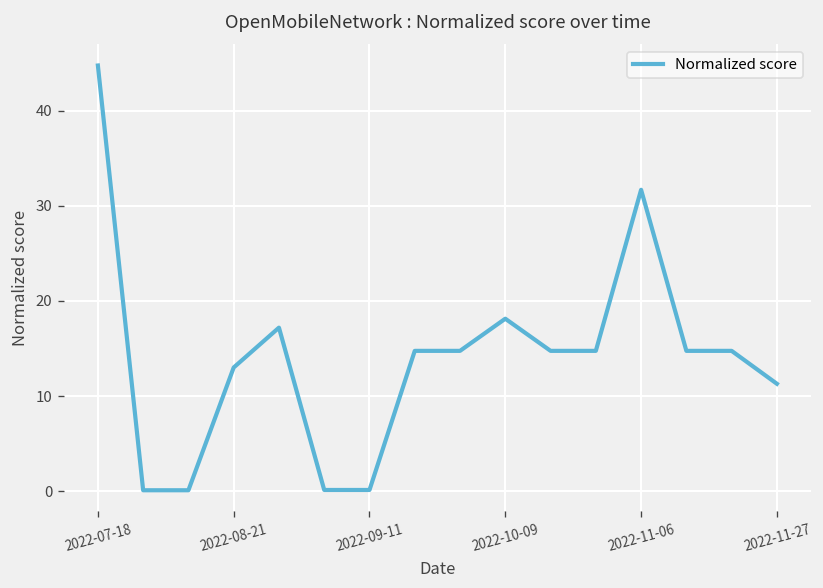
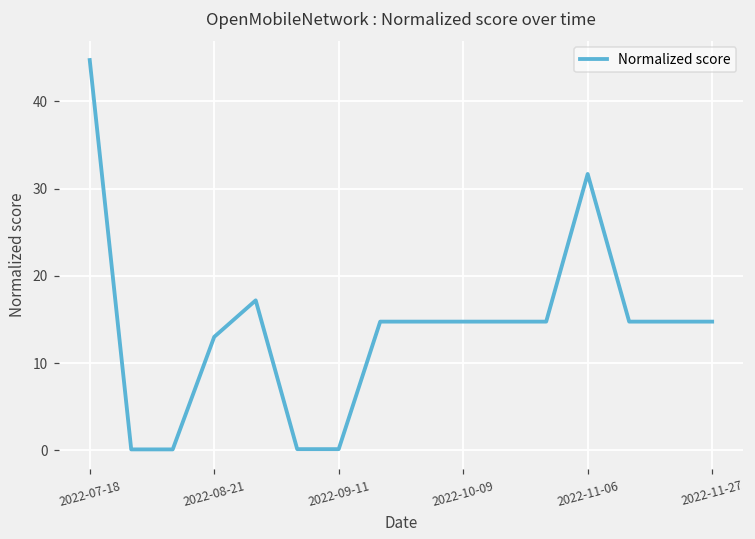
2022-10-09: 18 -> 15
2022-11-27: 11 -> 15
